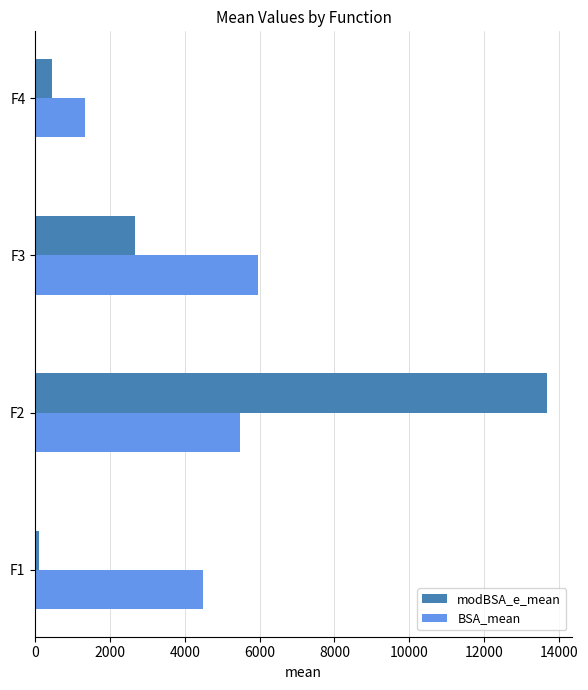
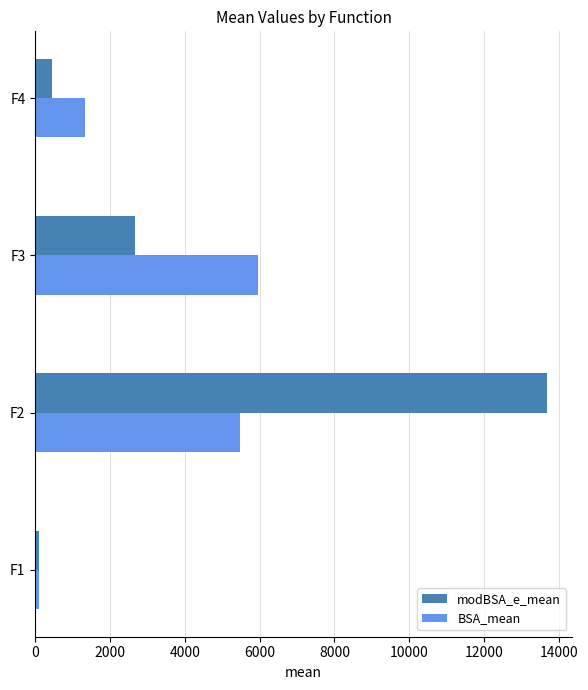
BSA_mean, F1: 4500 -> 100
